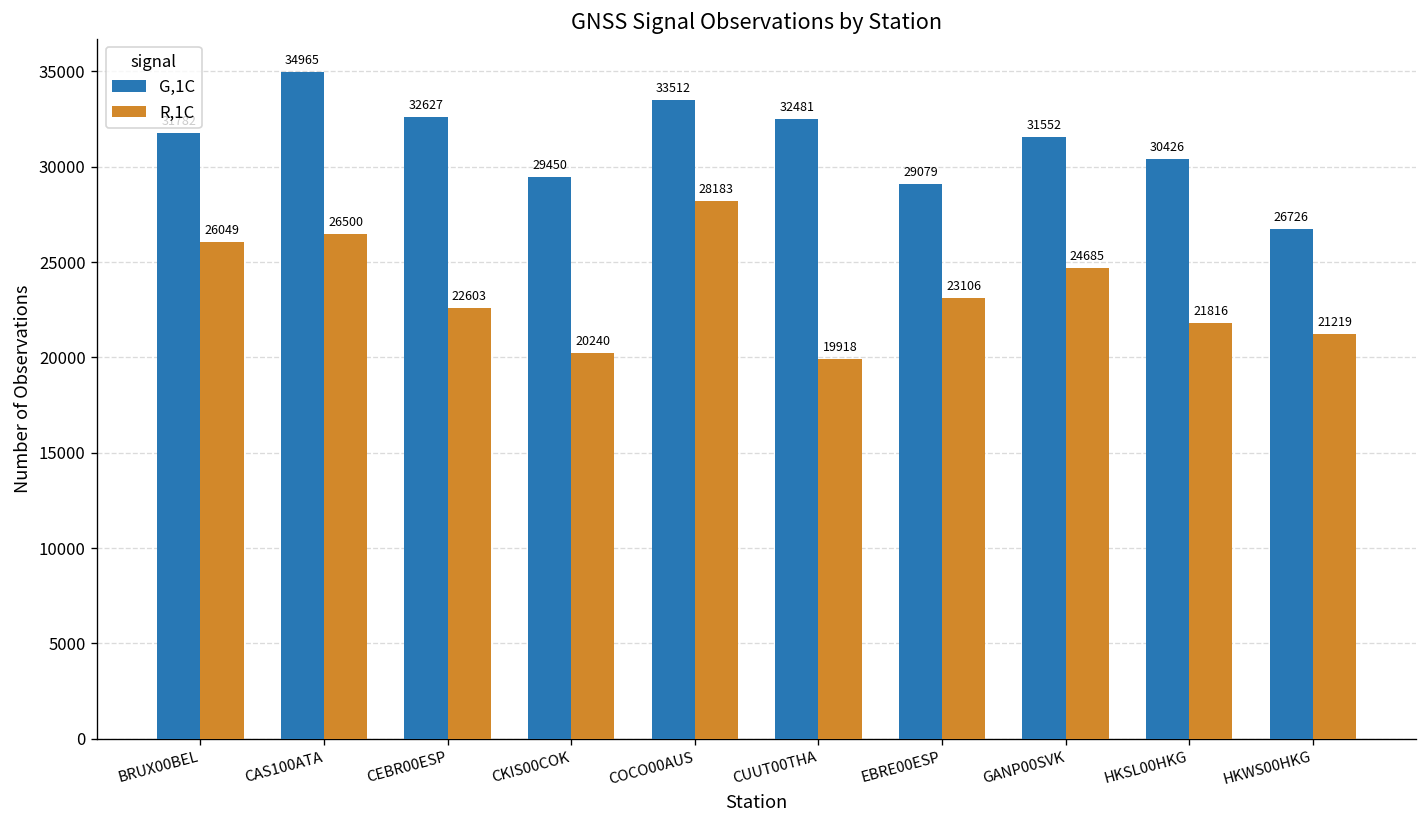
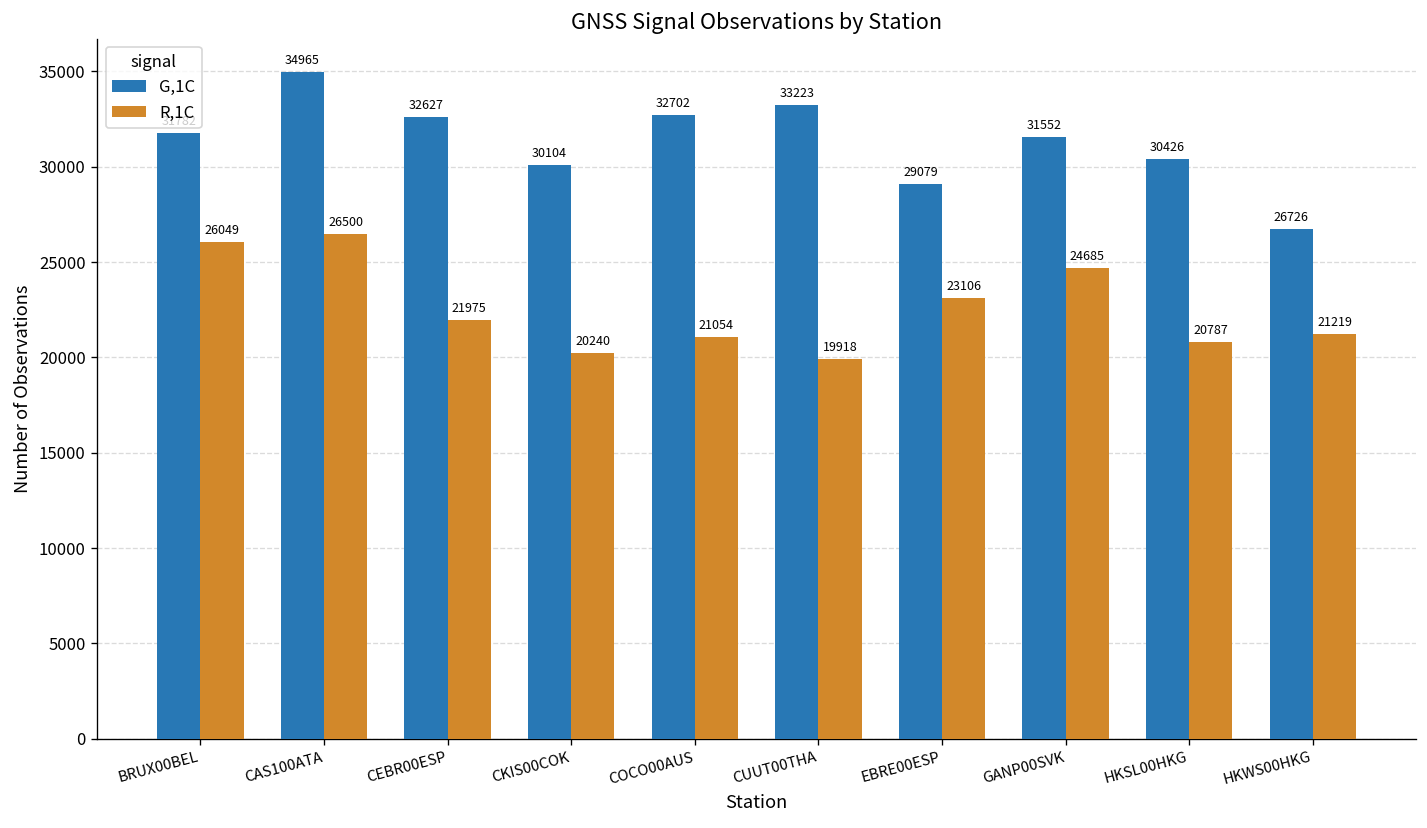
R,1C, CEBR00ESP: 22603 -> 21975
G,1C, CKIS00COK: 29450 -> 30104
G,1C, COCO00AUS: 33512 -> 32702
R,1C, COCO00AUS: 28183 -> 21054
G,1C, CUUT00THA: 32481 -> 33223
R,1C, HKSL00HKG: 21816 -> 20787
